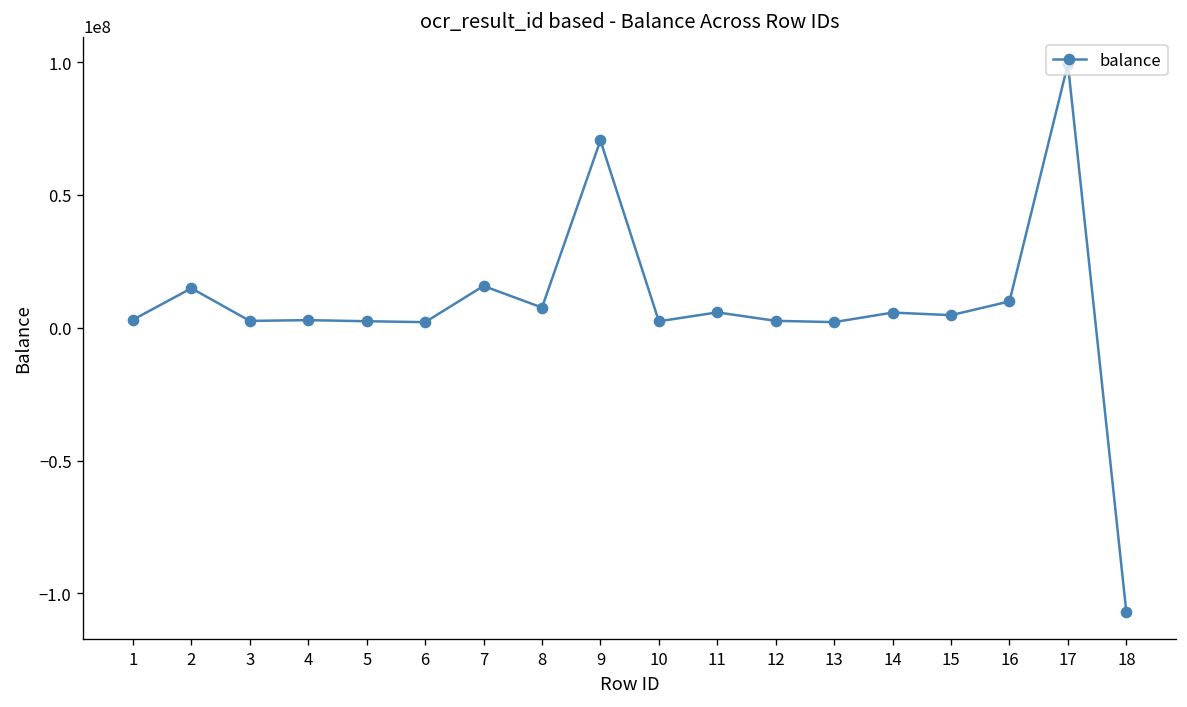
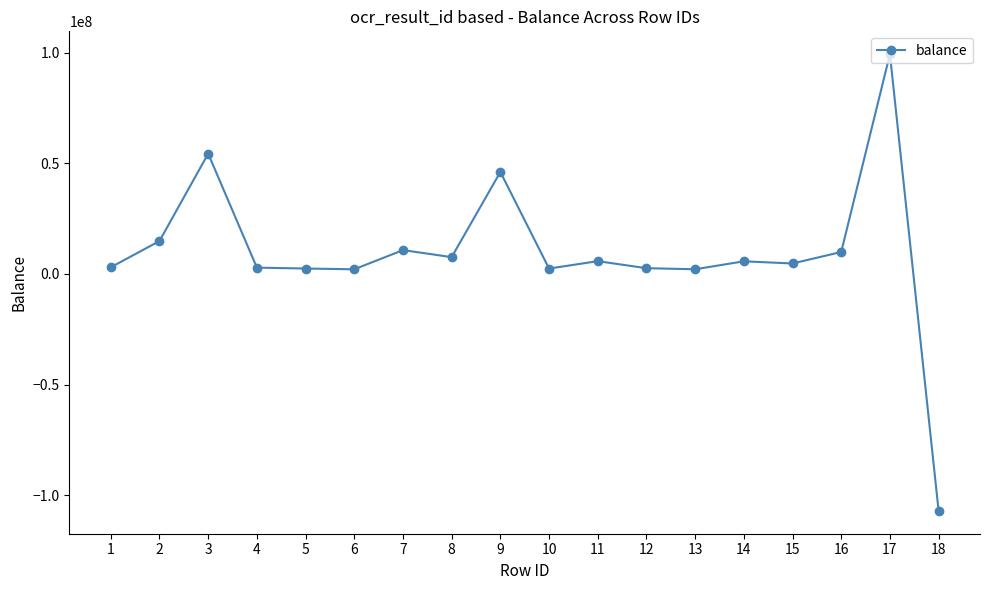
3: 3000000 -> 54000000
7: 16000000 -> 11000000
9: 70000000 -> 46000000
